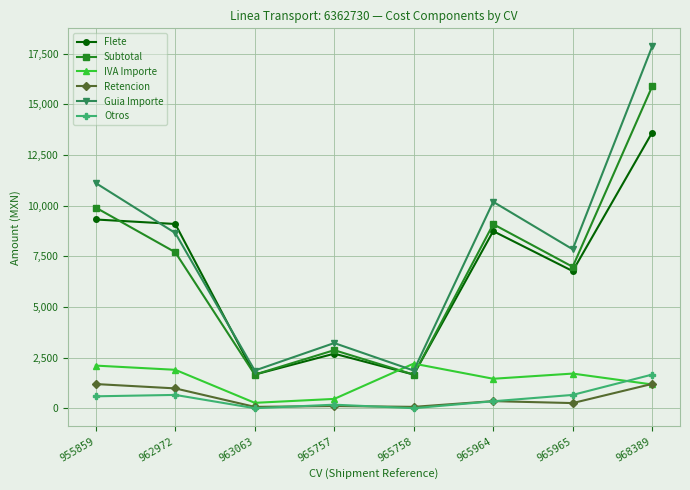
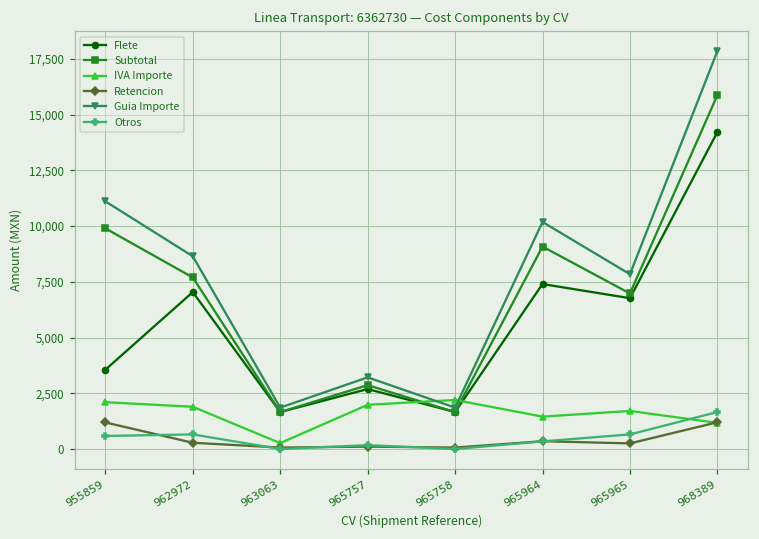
Flete, 955859: 9,300 -> 3,600
Flete, 962972: 9,100 -> 7,000
Retencion, 962972: 1,000 -> 300
IVA Importe, 965757: 500 -> 2,000
Flete, 965964: 8,700 -> 7,400
Flete, 968389: 13,600 -> 14,200
